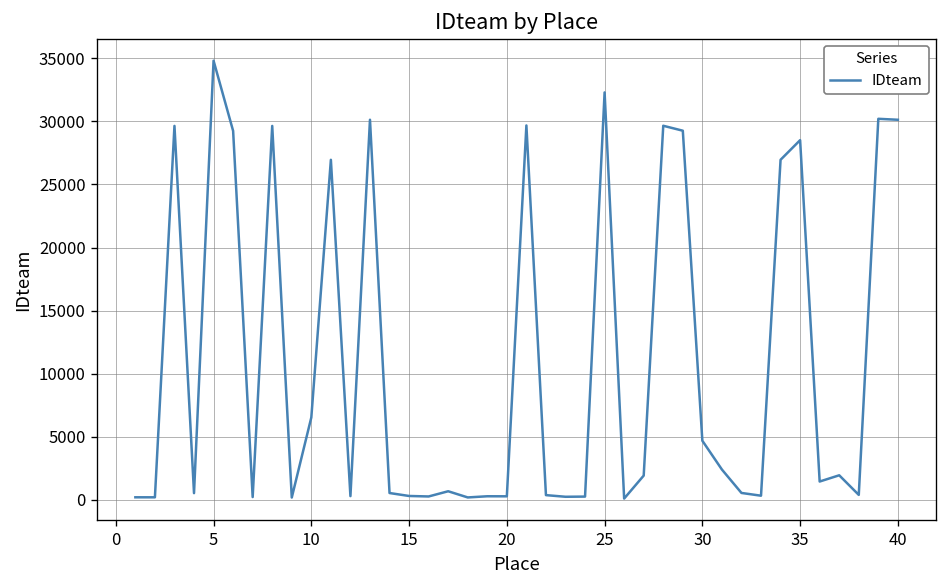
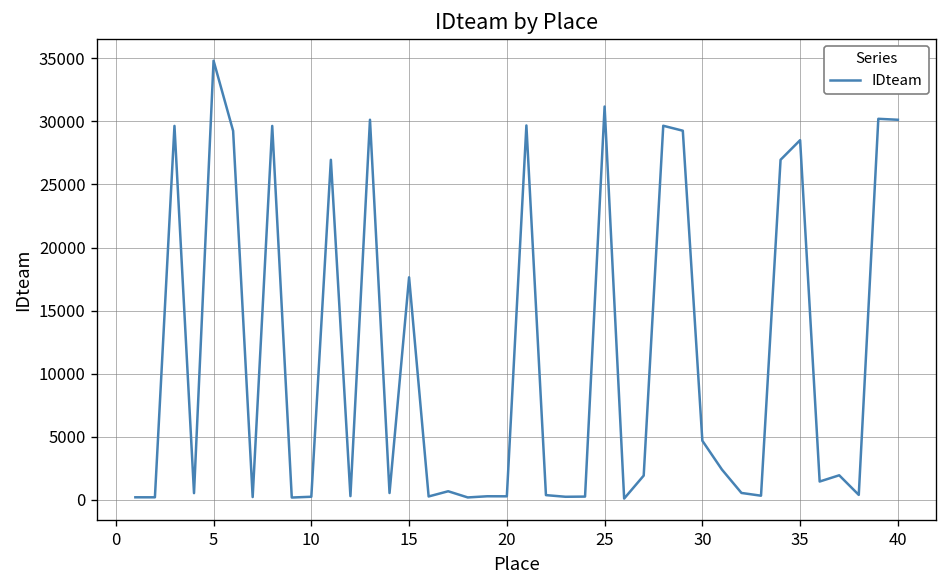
10: 6500 -> 300
15: 300 -> 17600
25: 32300 -> 31200
